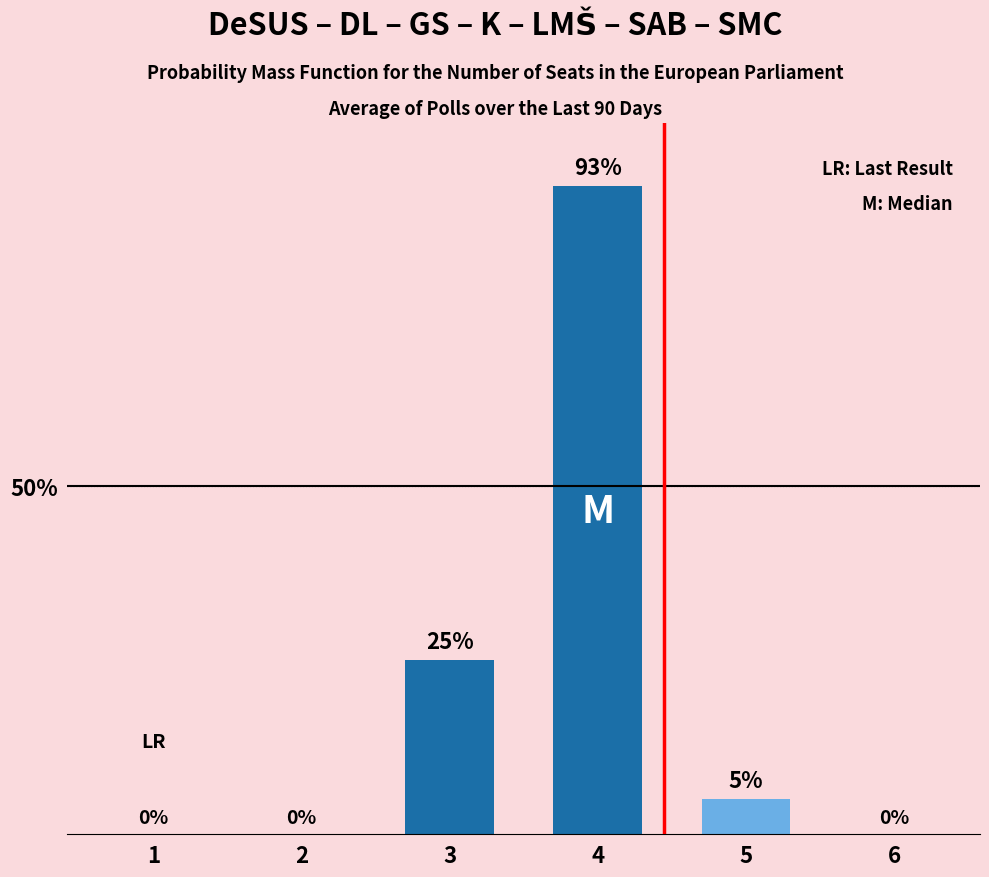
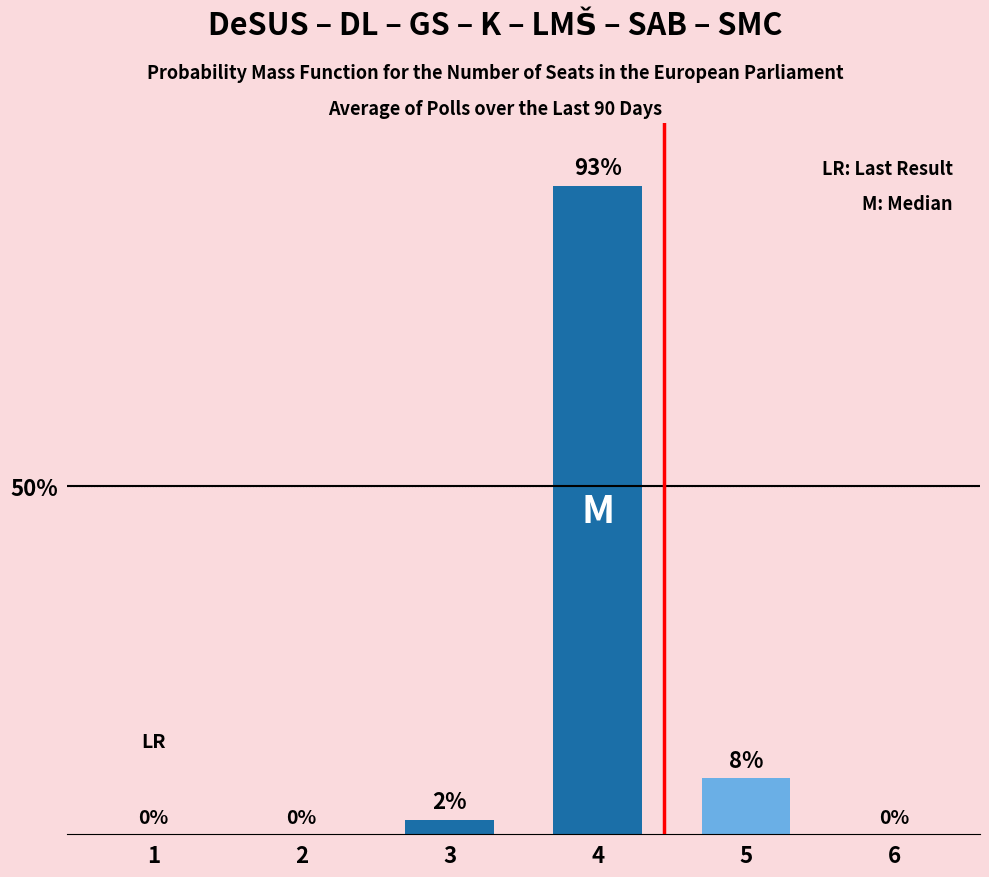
3: 25% -> 2%
5: 5% -> 8%
